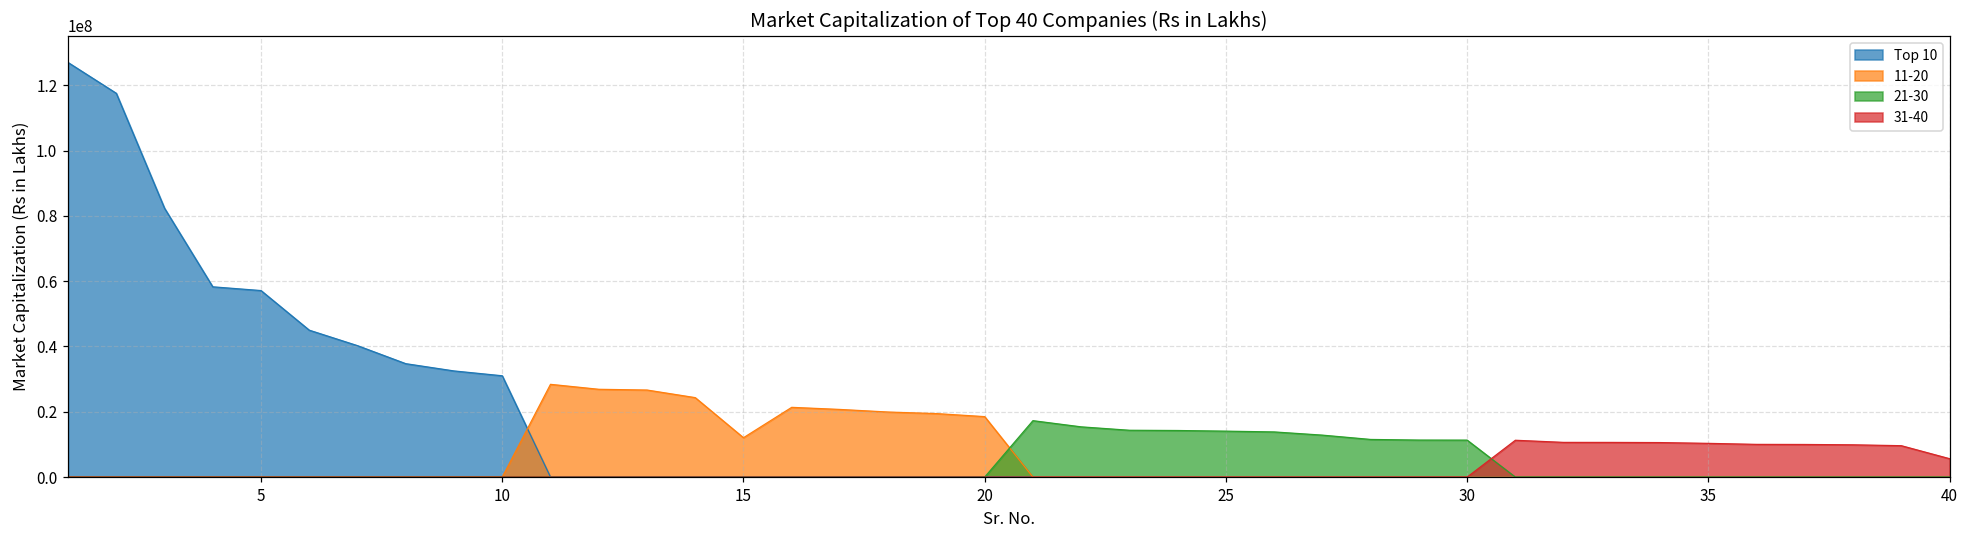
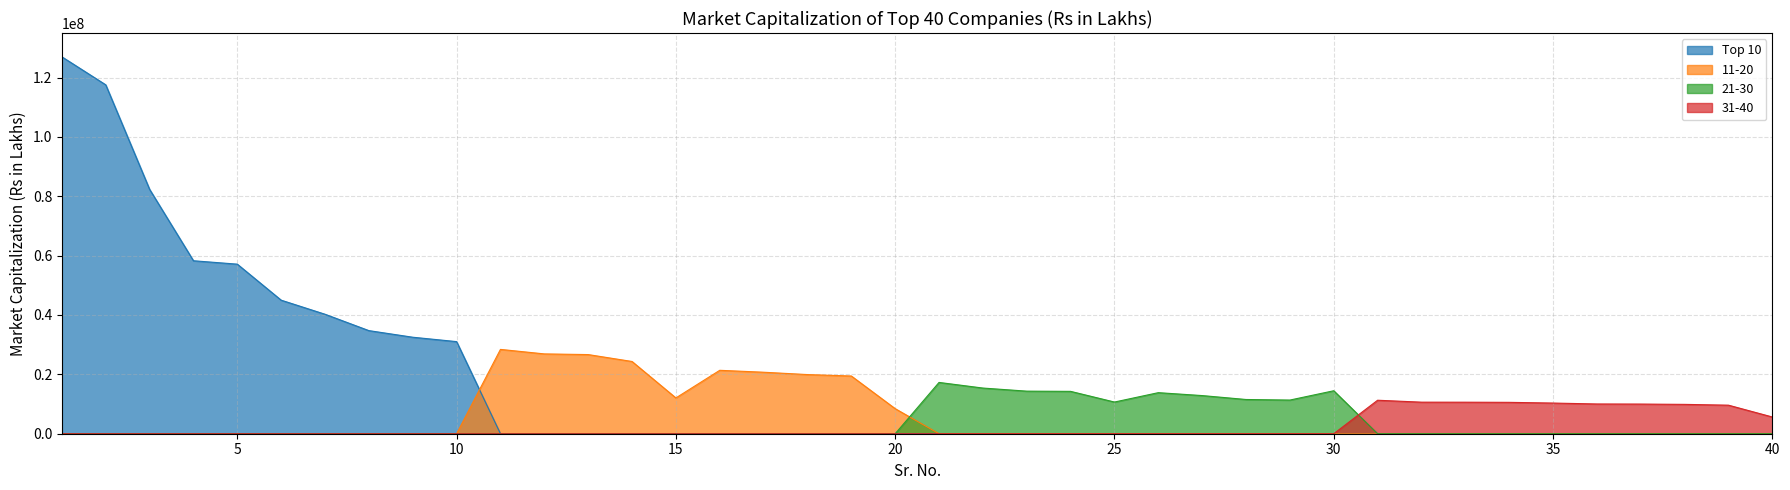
11-20, 20: 19000000 -> 8000000
21-30, 25: 14000000 -> 11000000
21-30, 30: 11000000 -> 14000000
